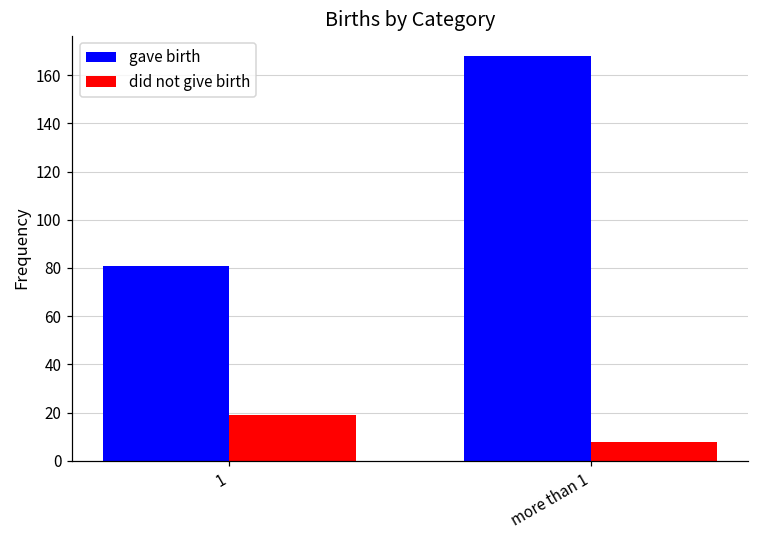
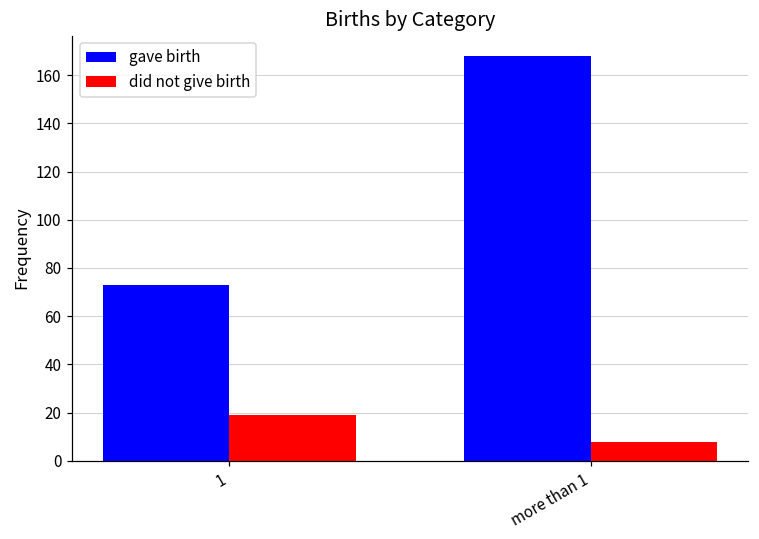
gave birth, 1: 81 -> 73
